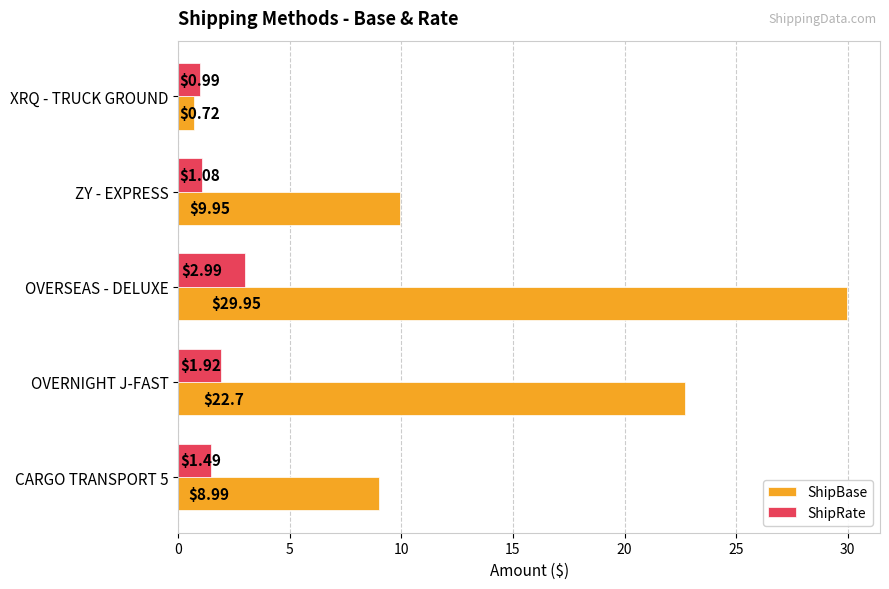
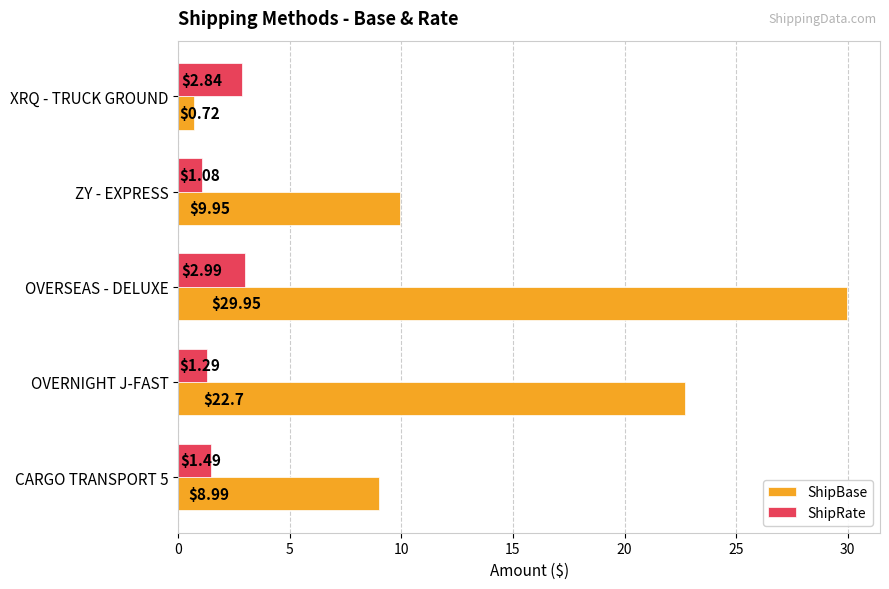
ShipRate, XRQ - TRUCK GROUND: $0.99 -> $2.84
ShipRate, OVERNIGHT J-FAST: $1.92 -> $1.29
